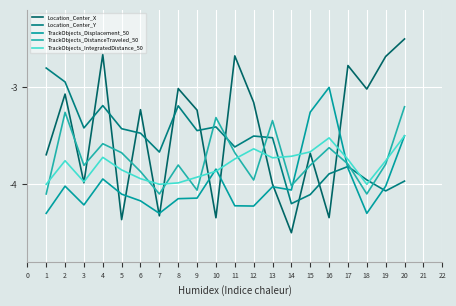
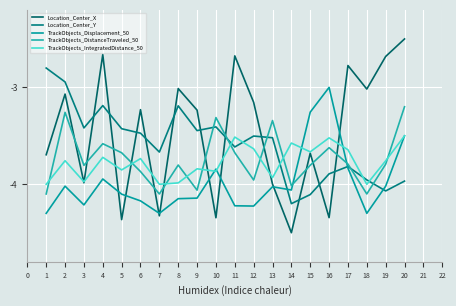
TrackObjects_IntegratedDistance_50, 6: -3.9 -> -3.7
TrackObjects_IntegratedDistance_50, 9: -3.9 -> -3.8
TrackObjects_IntegratedDistance_50, 11: -3.7 -> -3.5
TrackObjects_IntegratedDistance_50, 13: -3.7 -> -3.9
TrackObjects_IntegratedDistance_50, 14: -3.7 -> -3.6
TrackObjects_IntegratedDistance_50, 17: -3.7 -> -3.6
